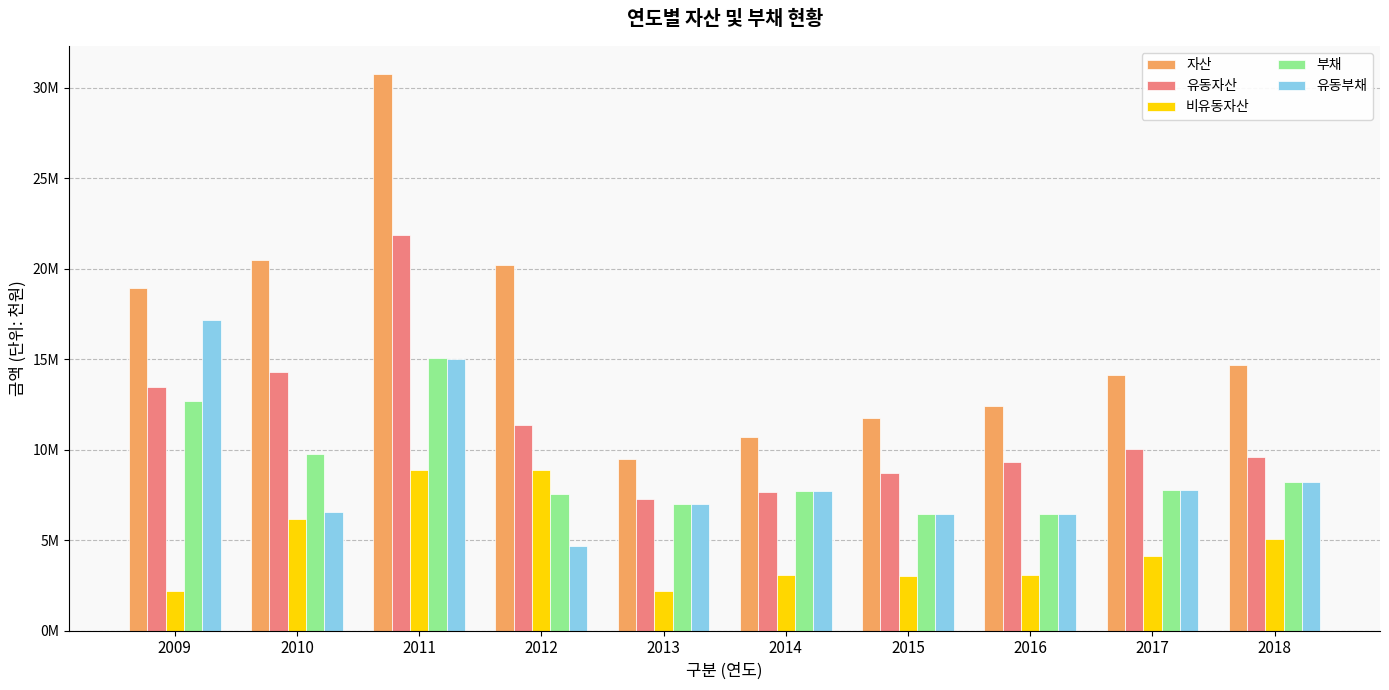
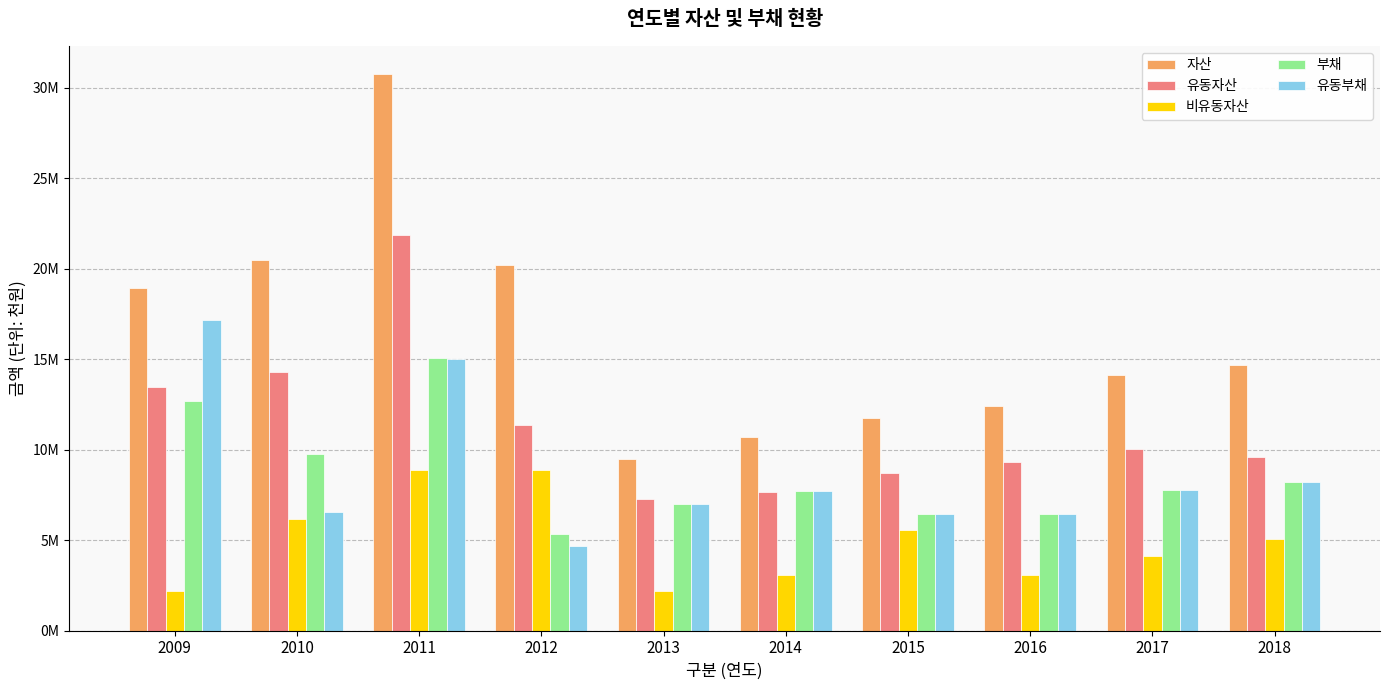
부채, 2012: 7500000 -> 5300000
비유동자산, 2015: 3000000 -> 5500000
